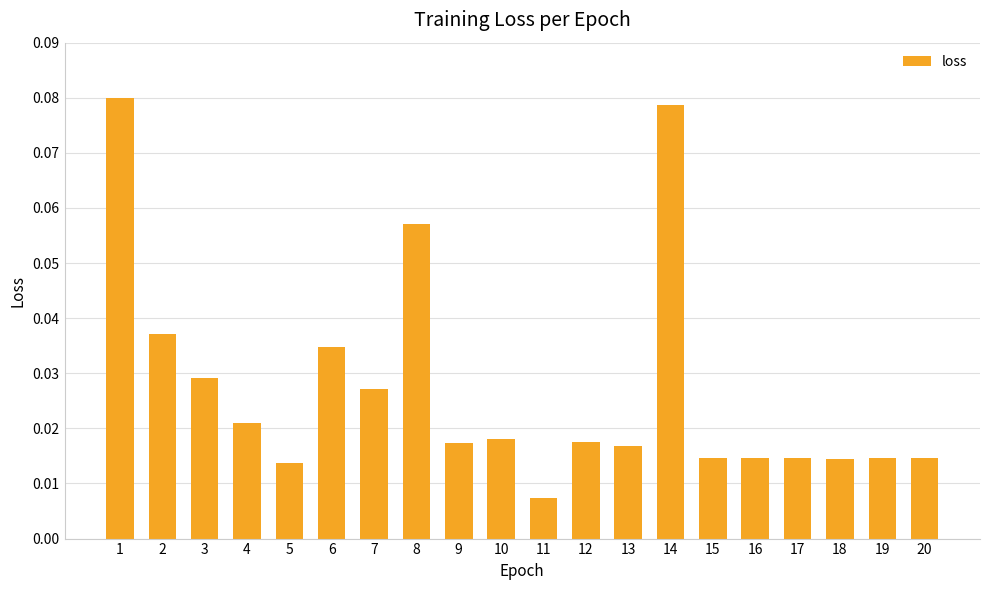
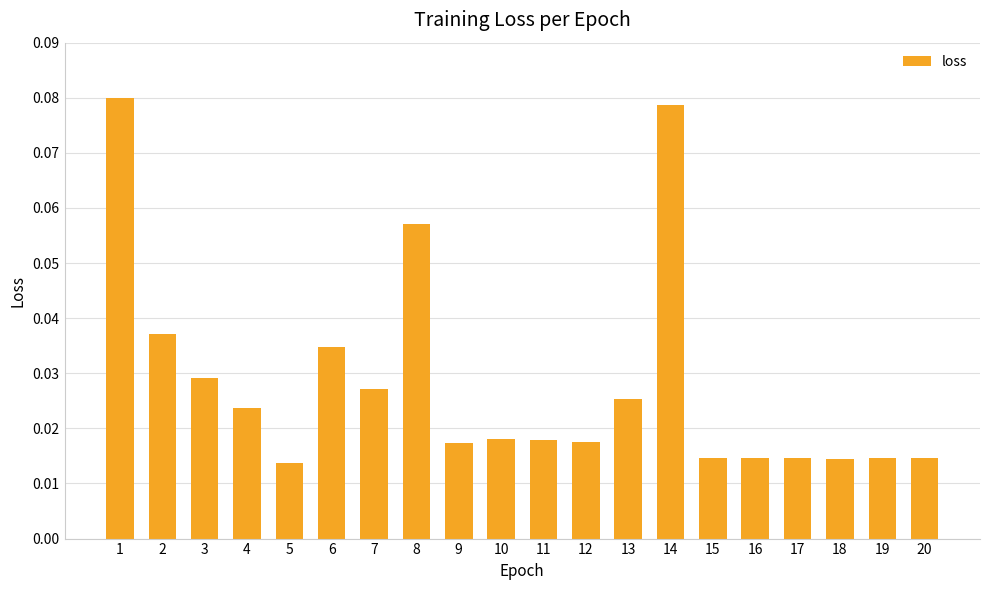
4: 0.021 -> 0.024
11: 0.007 -> 0.018
13: 0.017 -> 0.025
